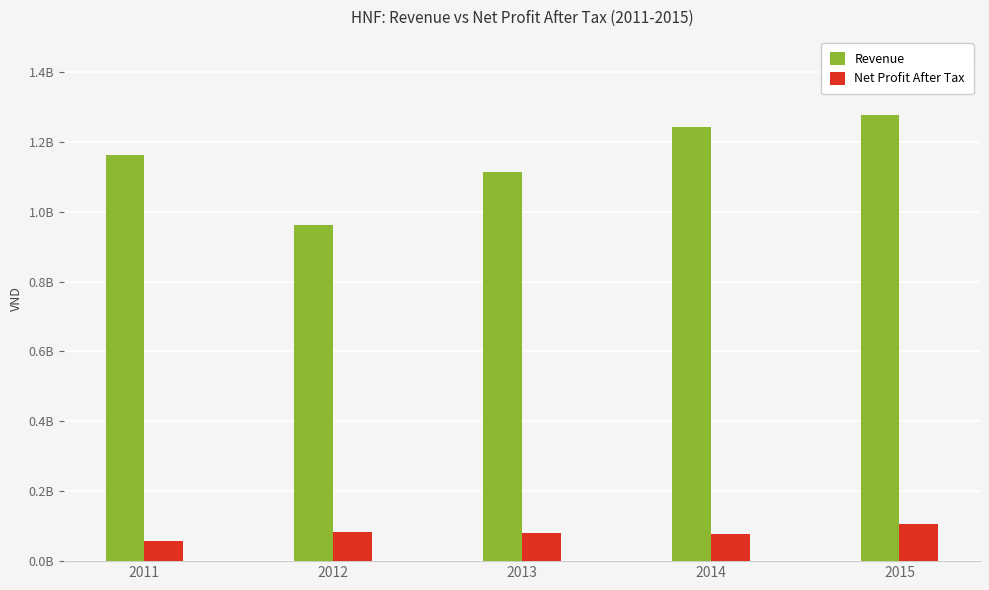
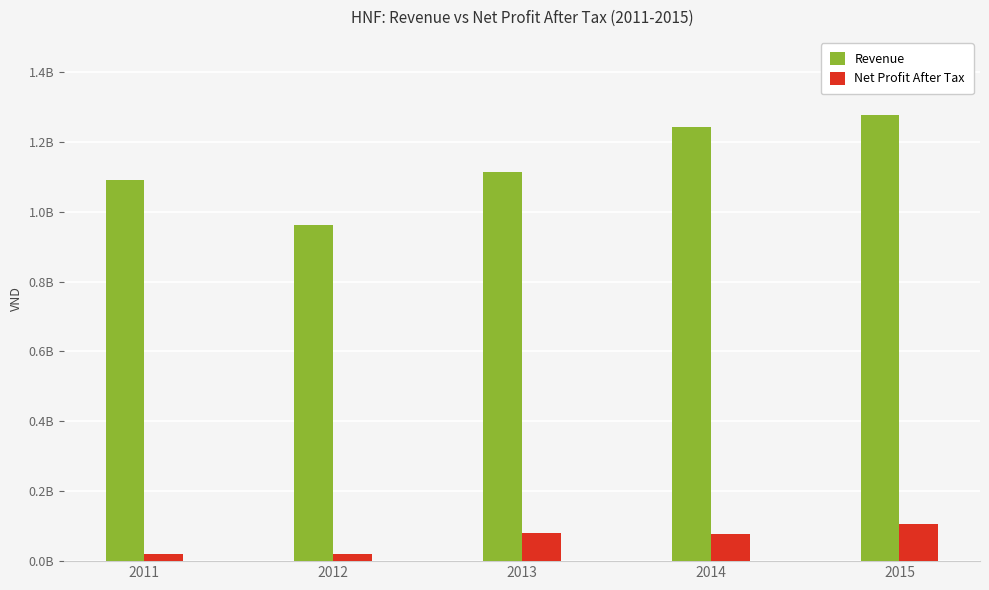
Revenue, 2011: 1160000000 -> 1090000000
Net Profit After Tax, 2011: 60000000 -> 20000000
Net Profit After Tax, 2012: 80000000 -> 20000000
